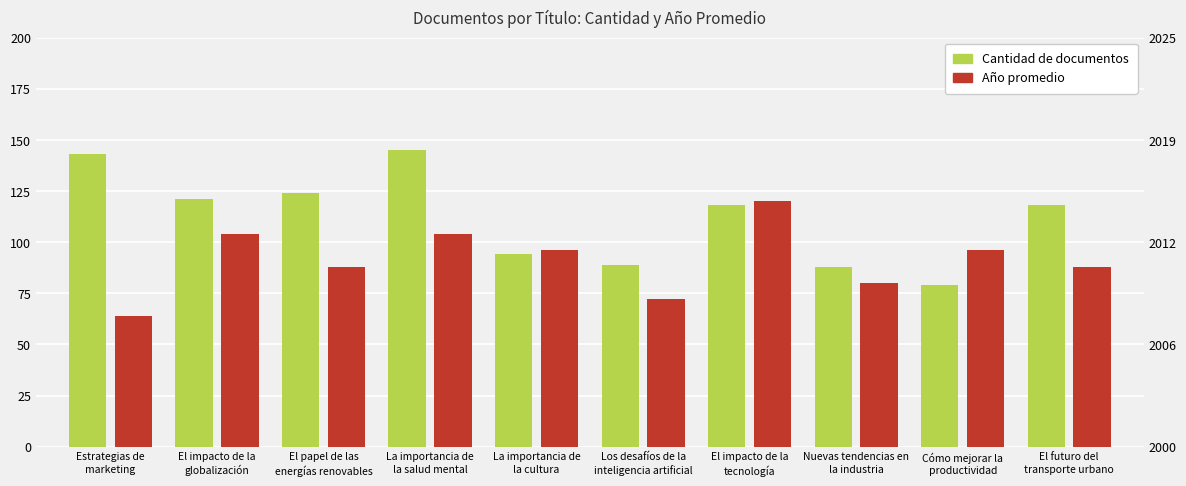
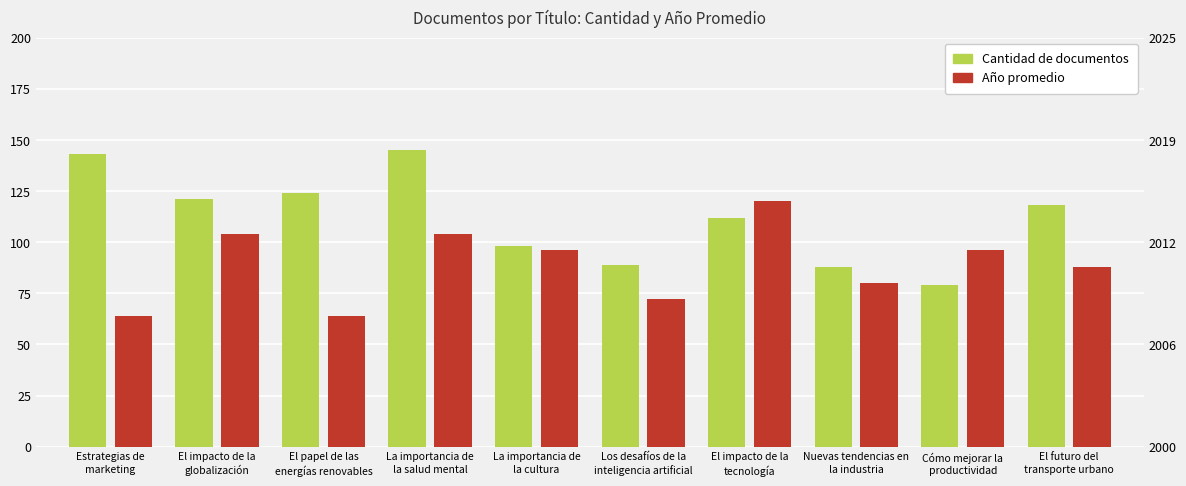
Año promedio, El papel de las energías renovables: 88 -> 64
Cantidad de documentos, La importancia de la cultura: 94 -> 98
Cantidad de documentos, El impacto de la tecnología: 118 -> 112
